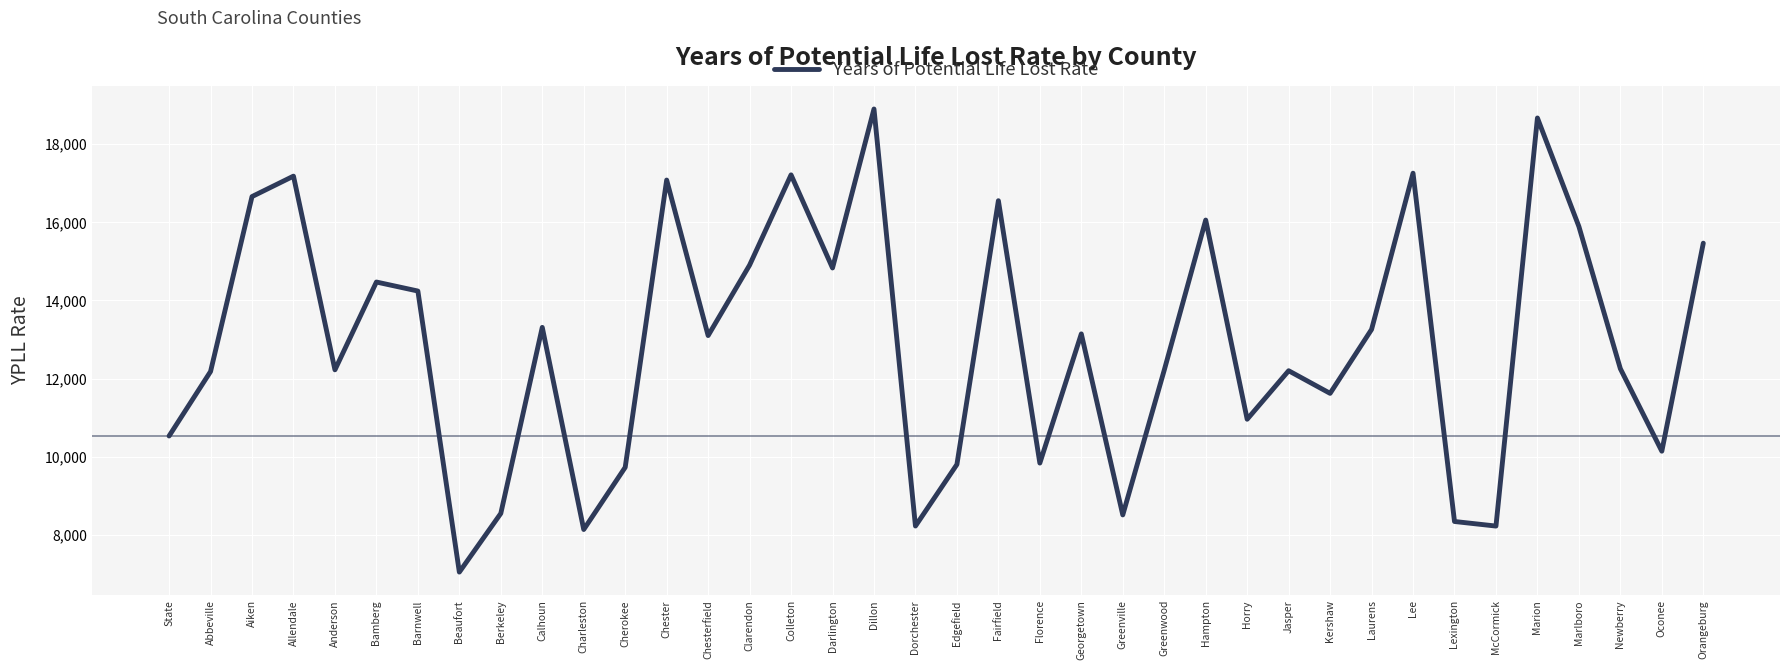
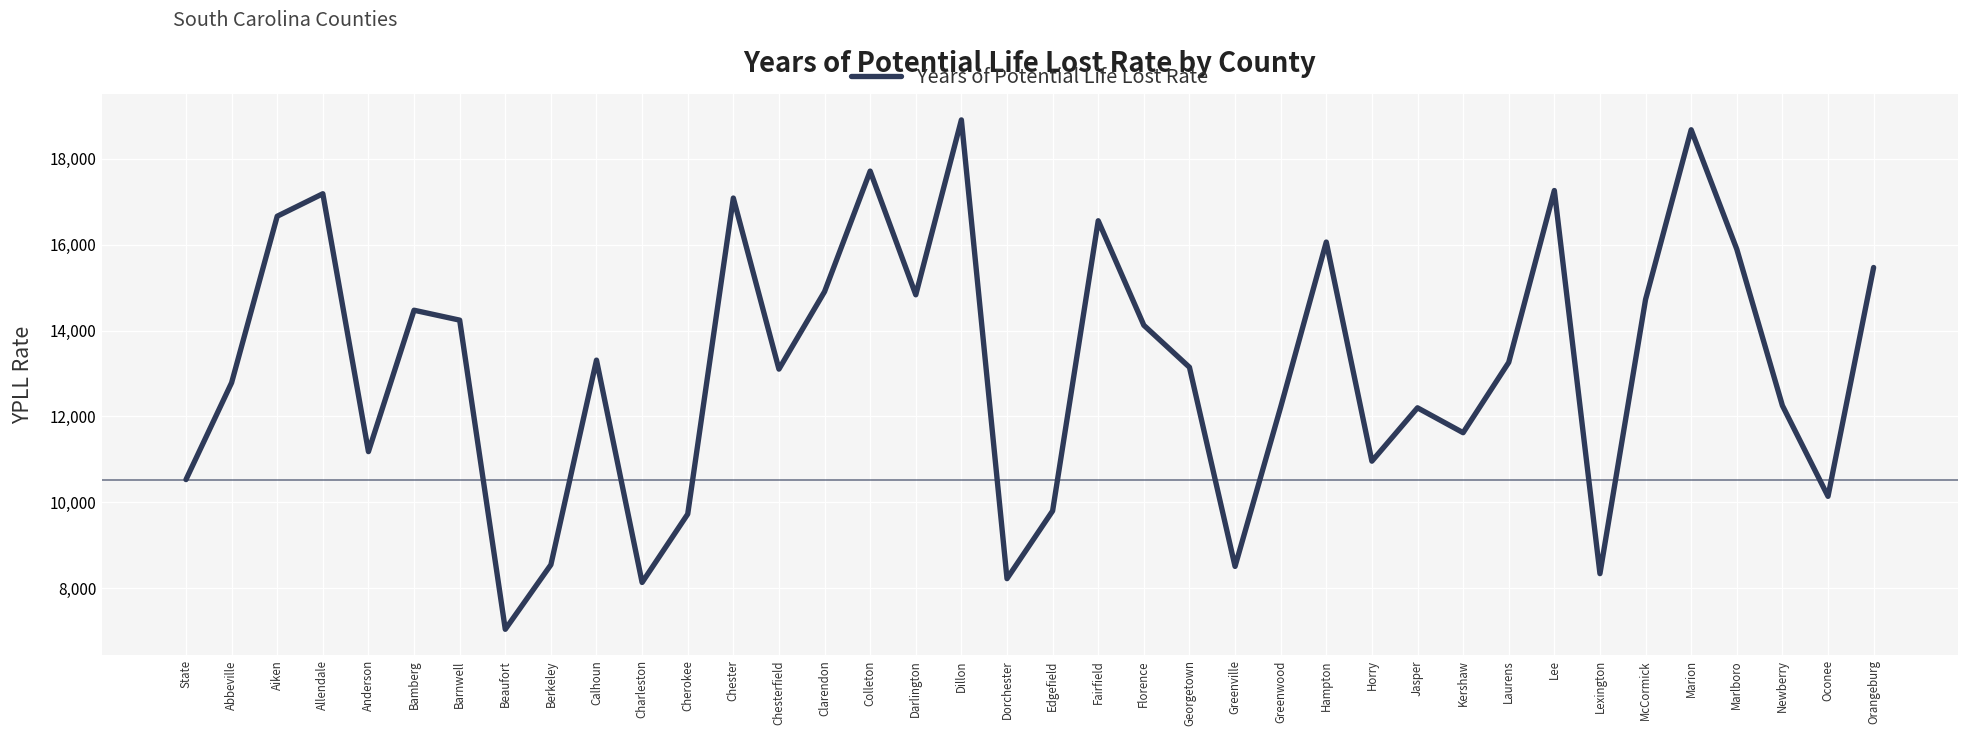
Abbeville: 12,200 -> 12,800
Anderson: 12,200 -> 11,200
Colleton: 17,200 -> 17,700
Florence: 9,800 -> 14,100
McCormick: 8,200 -> 14,700
